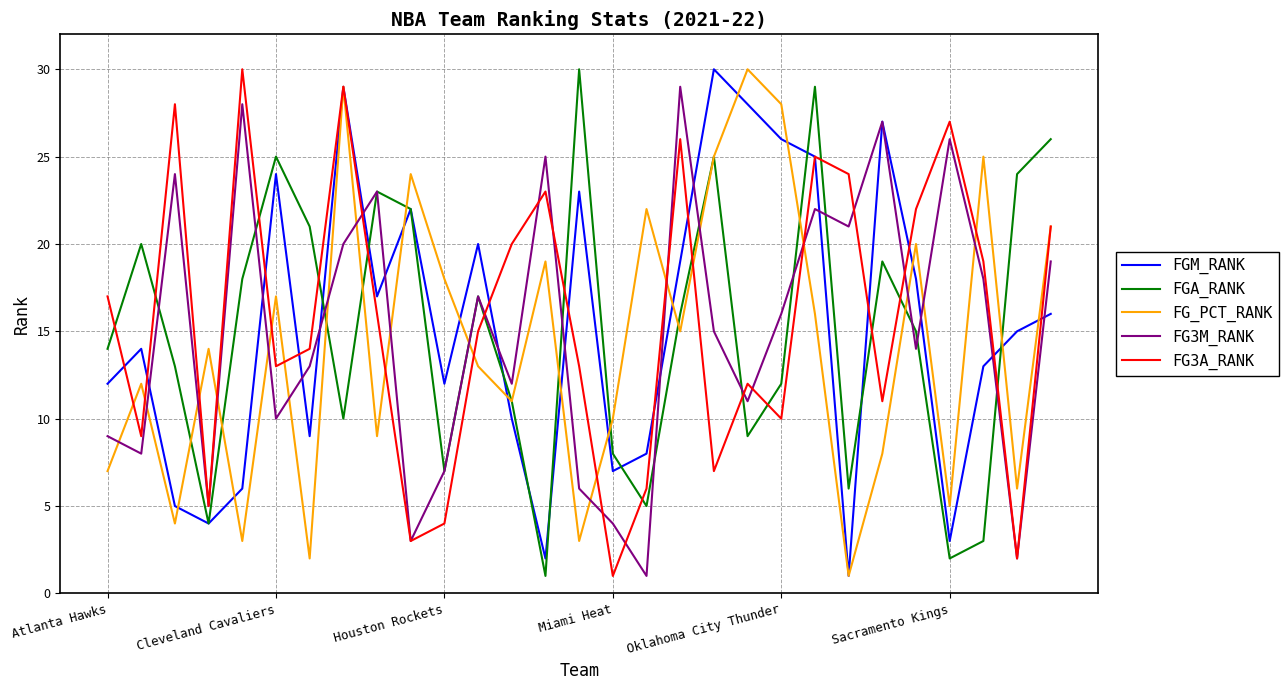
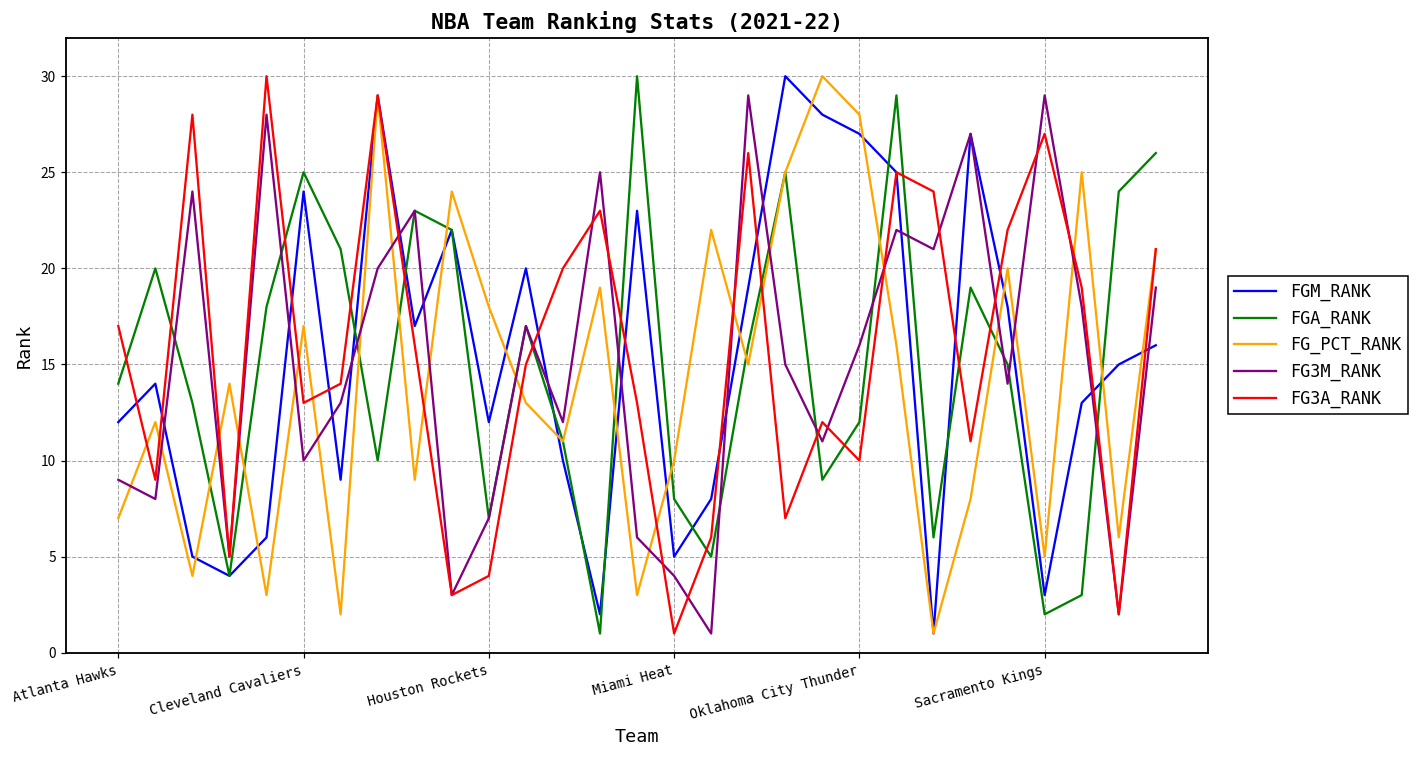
FGM_RANK, Miami Heat: 7 -> 5
FGM_RANK, Oklahoma City Thunder: 26 -> 27
FG3M_RANK, Sacramento Kings: 26 -> 29
